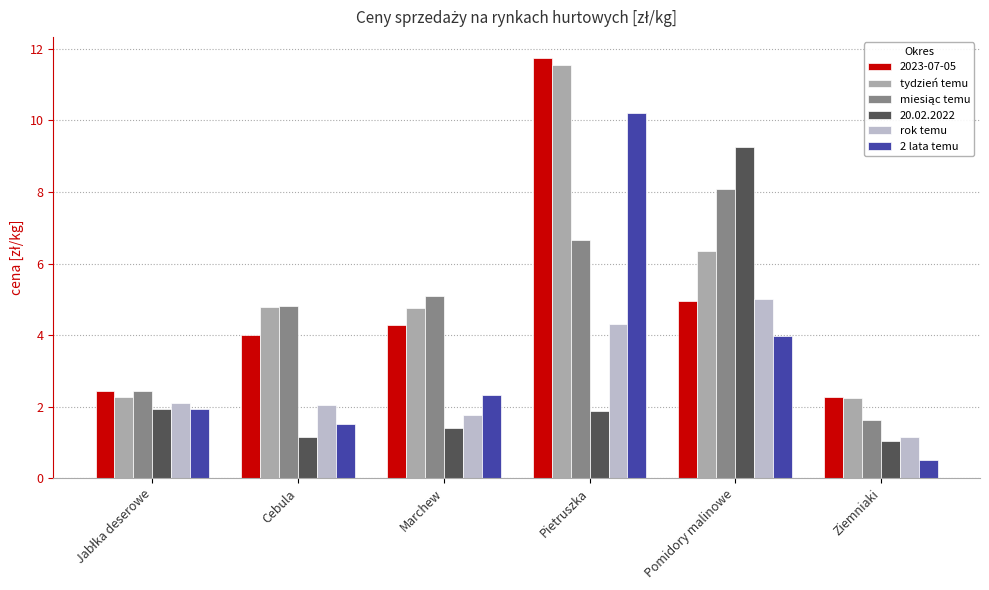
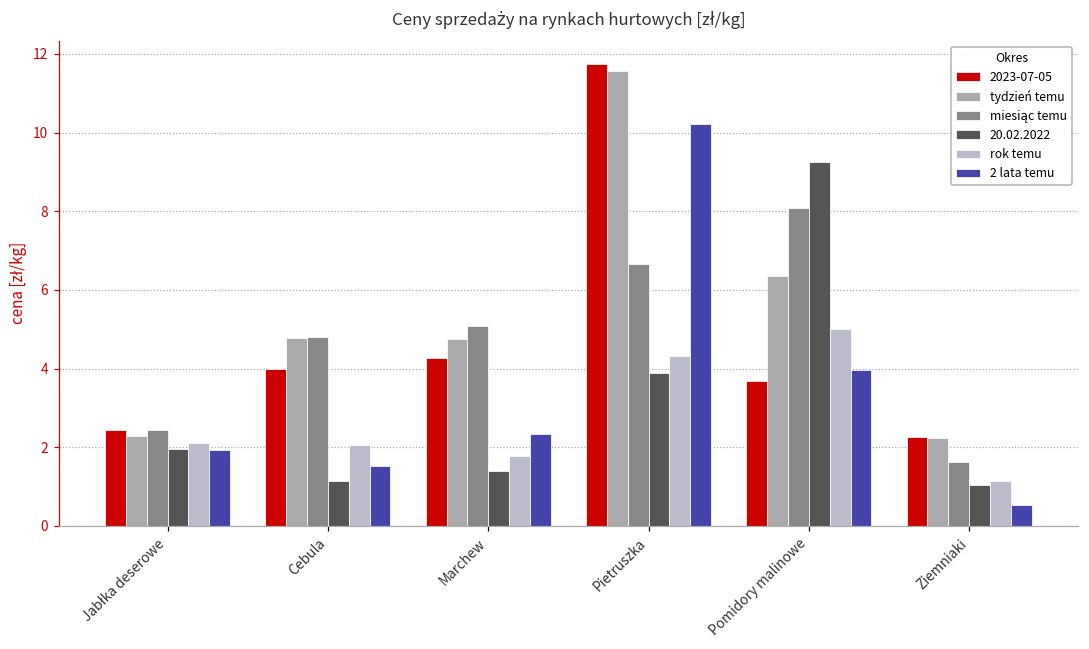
20.02.2022, Pietruszka: 1.9 -> 3.9
2023-07-05, Pomidory malinowe: 4.9 -> 3.7
